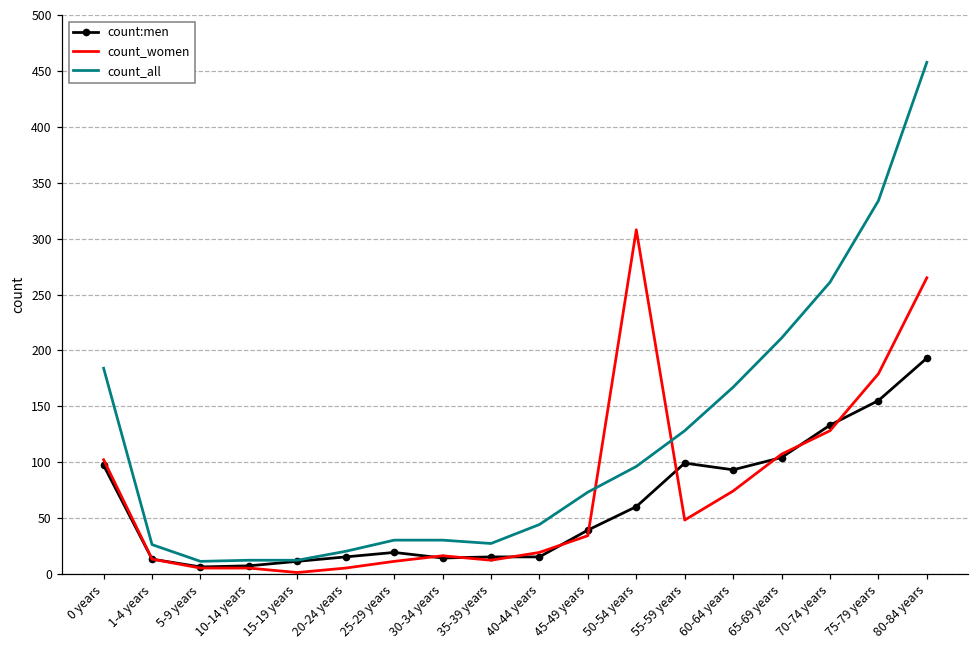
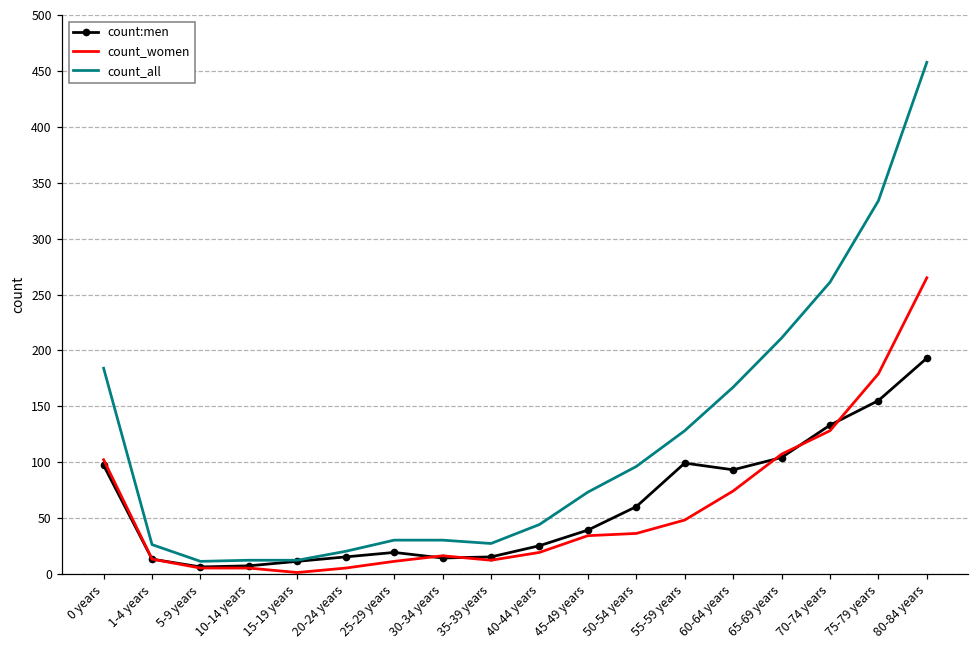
count:men, 40-44 years: 15 -> 25
count_women, 50-54 years: 308 -> 36
